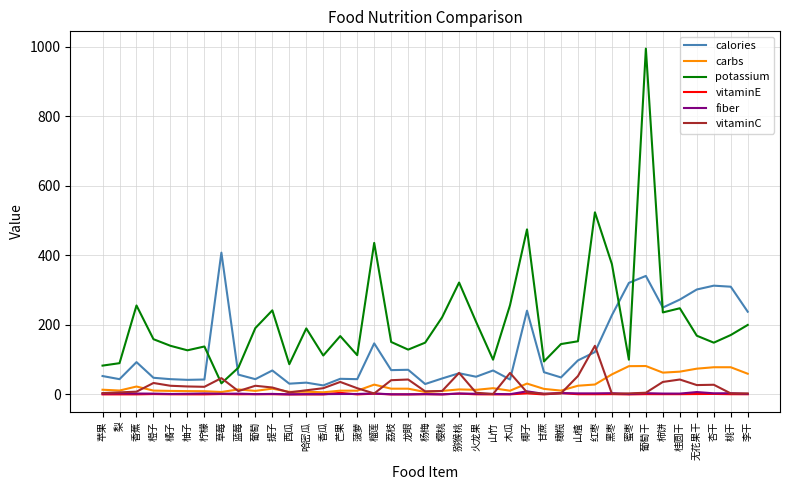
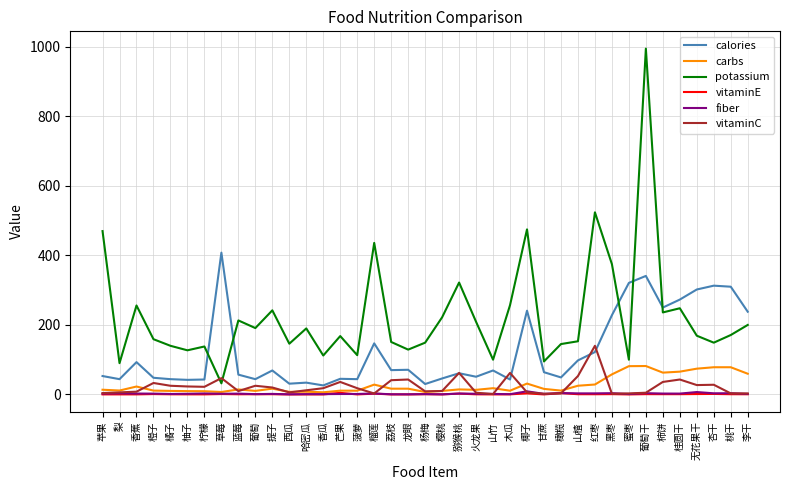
potassium, 苹果: 80 -> 470
potassium, 蓝莓: 80 -> 210
potassium, 西瓜: 90 -> 150
